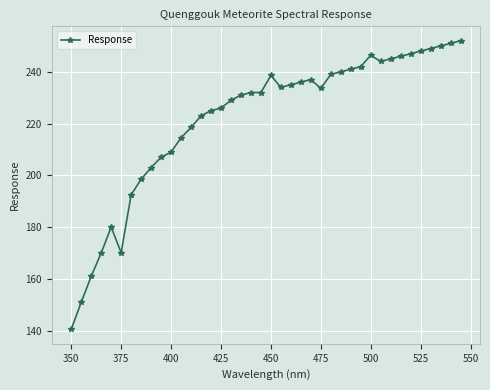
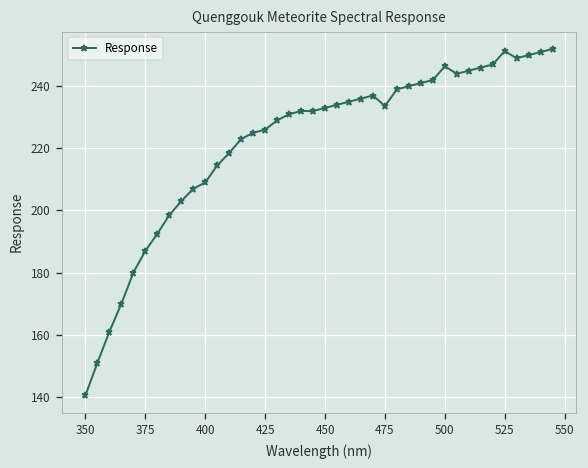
375: 170 -> 187
450: 239 -> 233
525: 248 -> 251
